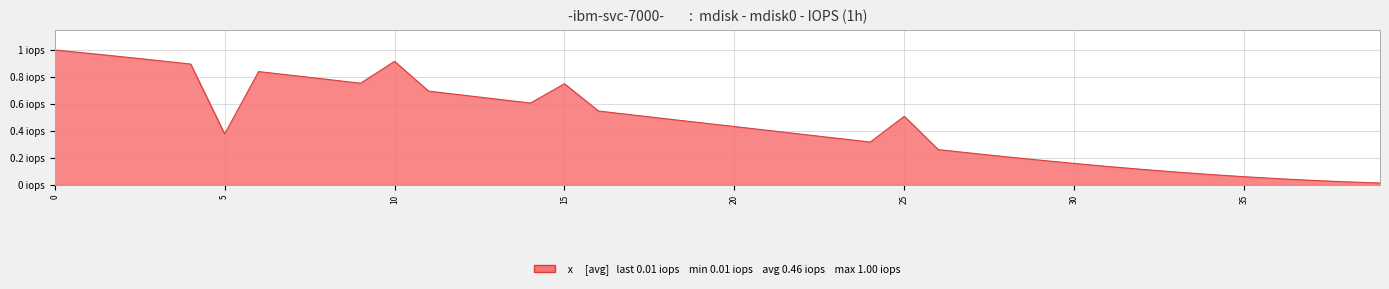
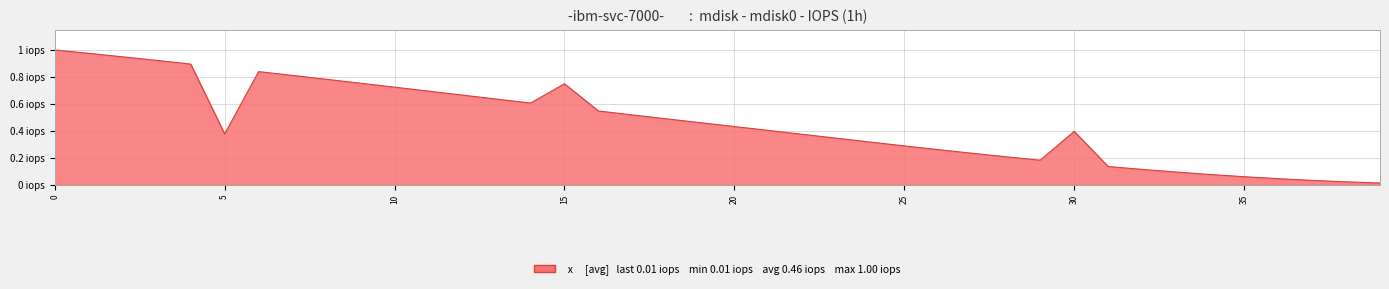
10: 0.92 iops -> 0.72 iops
25: 0.51 iops -> 0.29 iops
30: 0.16 iops -> 0.40 iops
